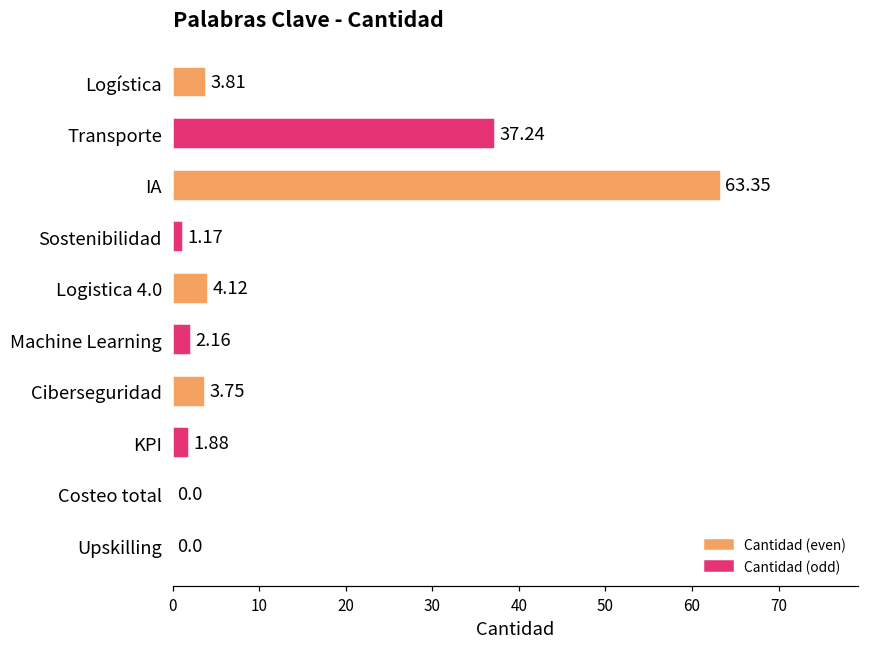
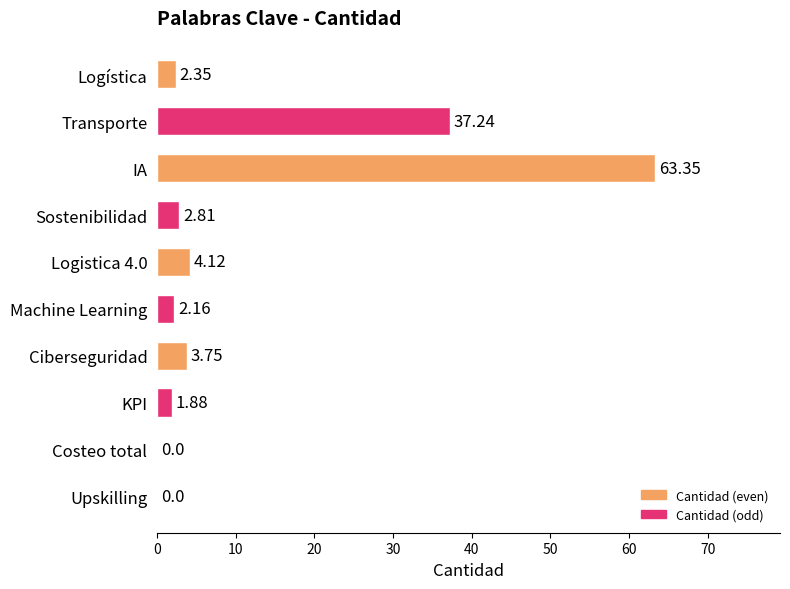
Logística: 3.81 -> 2.35
Sostenibilidad: 1.17 -> 2.81
